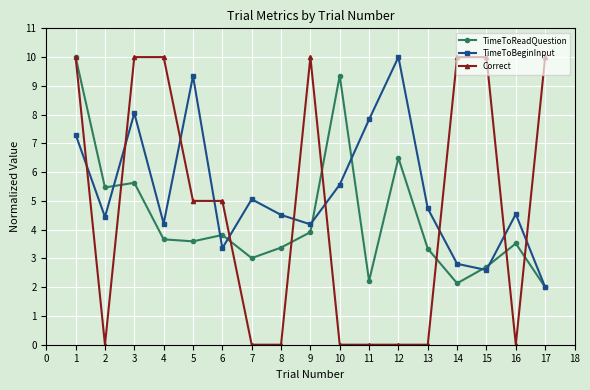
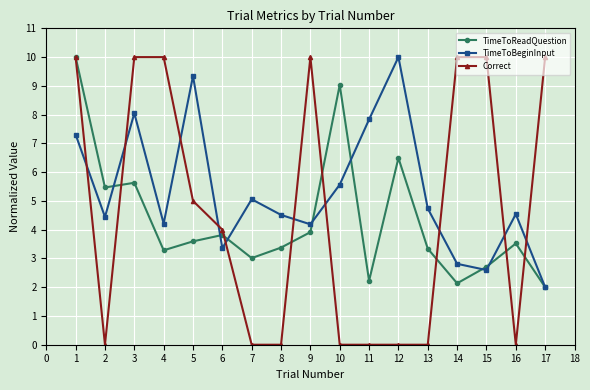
TimeToReadQuestion, 4: 3.7 -> 3.3
Correct, 6: 5.0 -> 4.0
TimeToReadQuestion, 10: 9.4 -> 9.0
